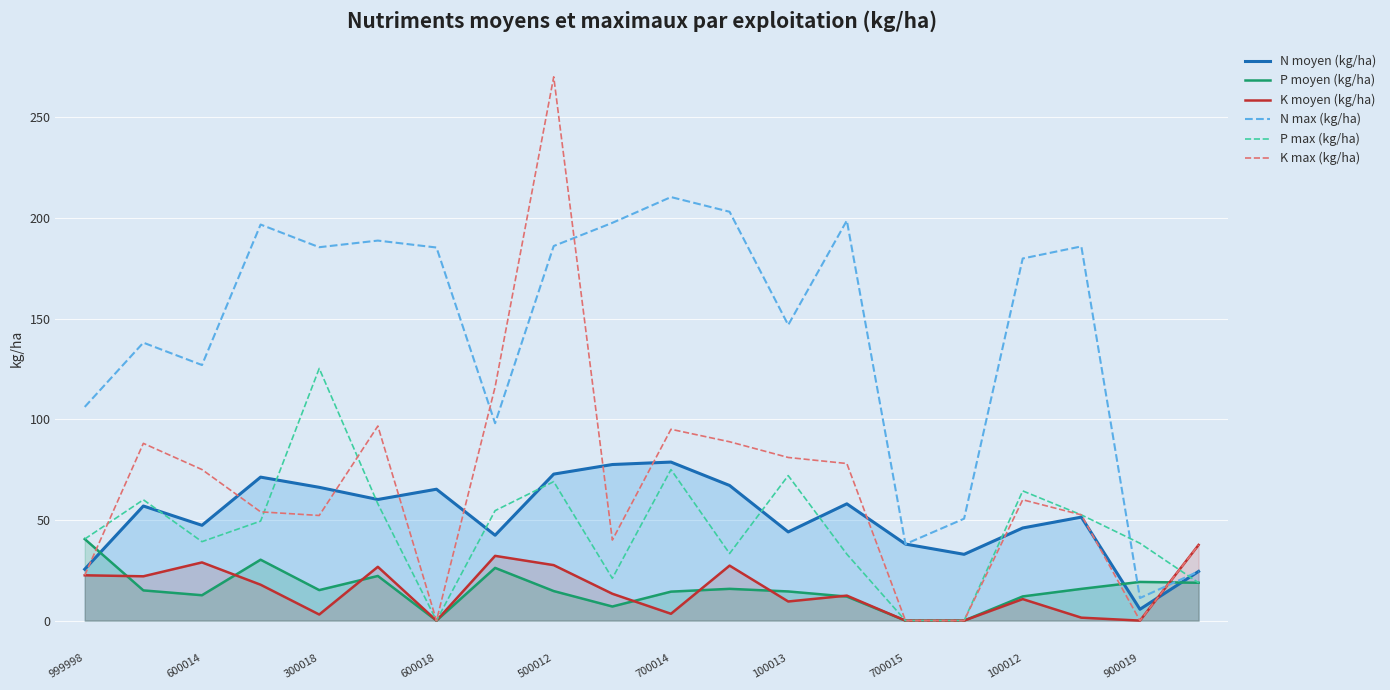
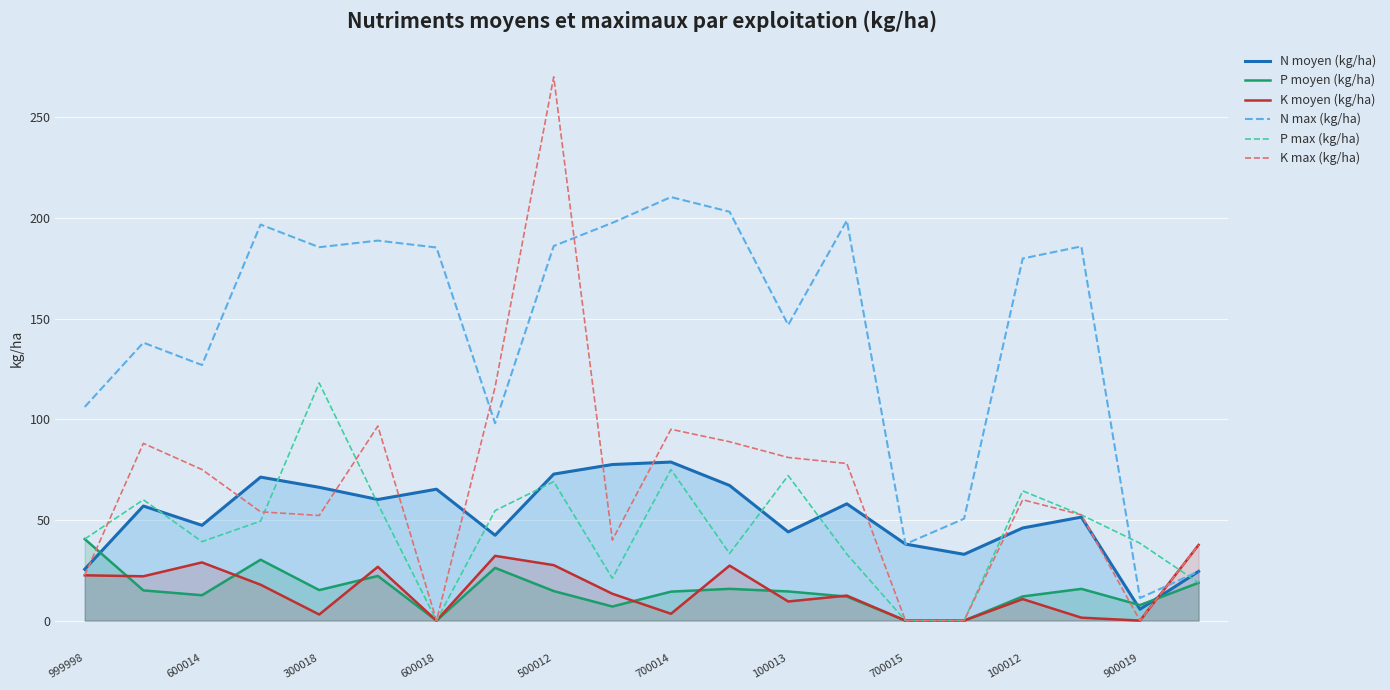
P max (kg/ha), 300018: 125 -> 118
P moyen (kg/ha), 900019: 19 -> 8
